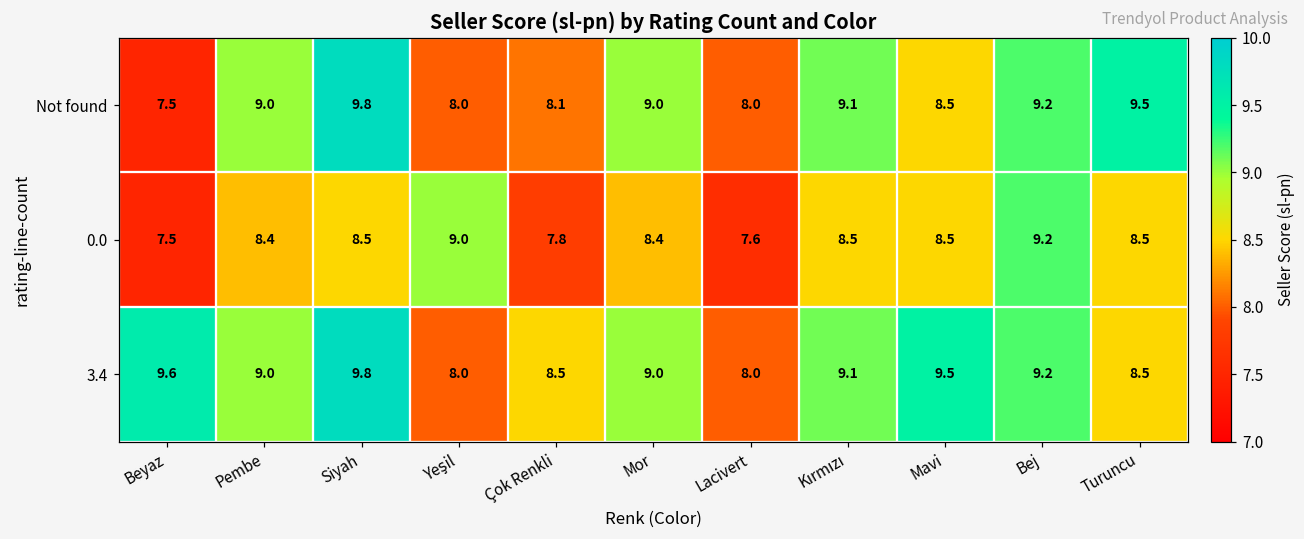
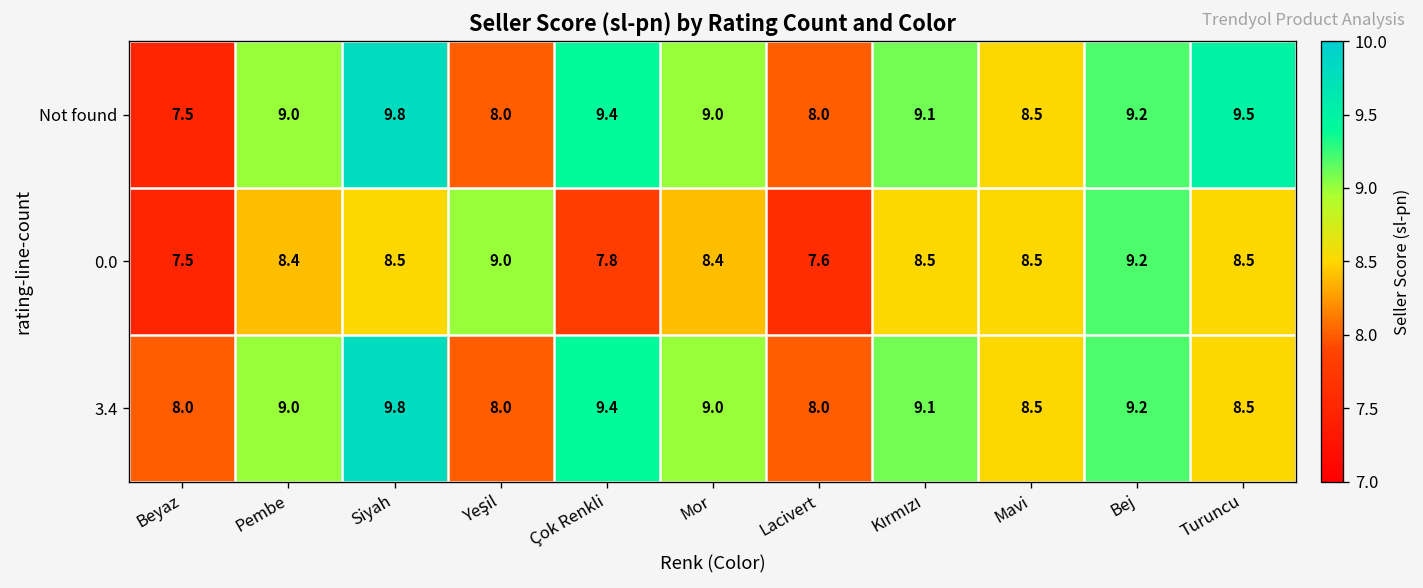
Not found, Çok Renkli: 8.1 -> 9.4
3.4, Beyaz: 9.6 -> 8.0
3.4, Çok Renkli: 8.5 -> 9.4
3.4, Mavi: 9.5 -> 8.5
